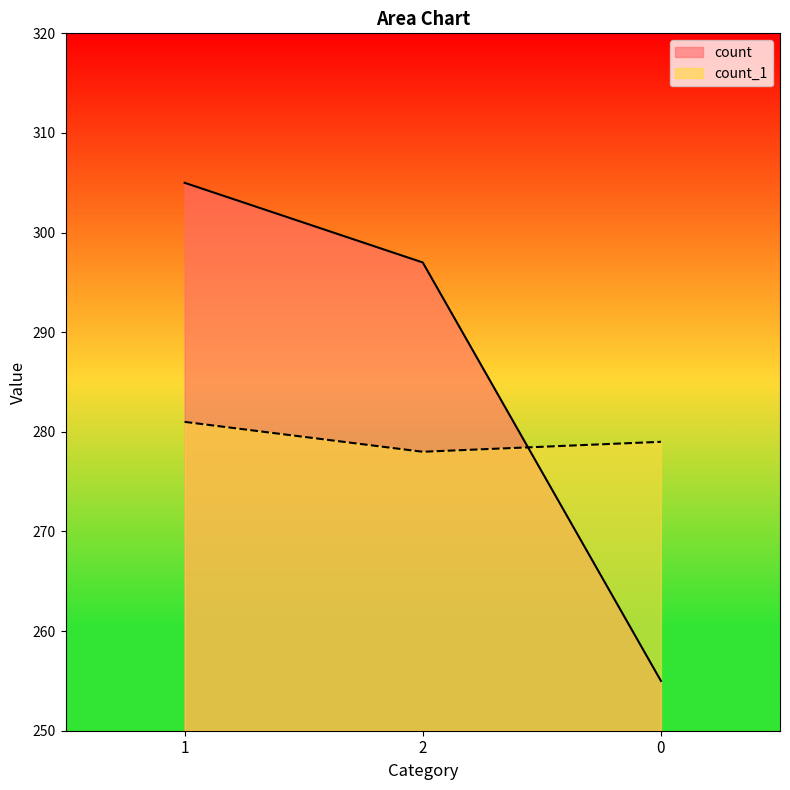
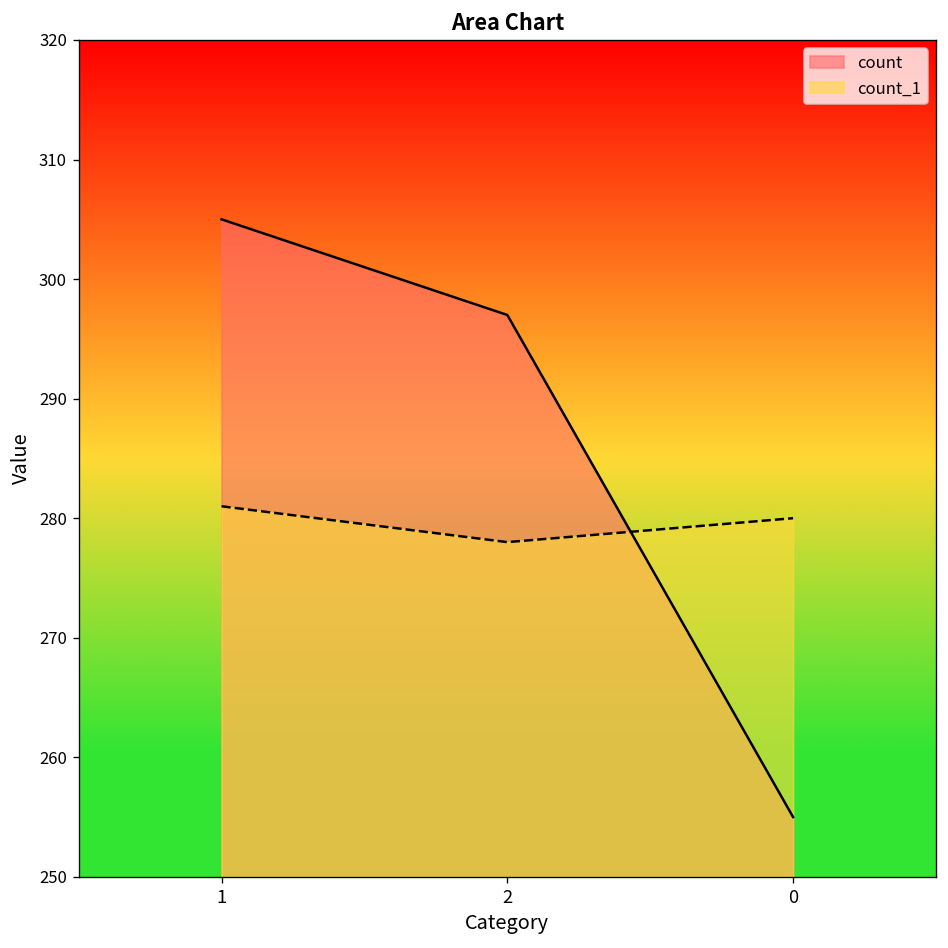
count_1, 0: 279 -> 280
